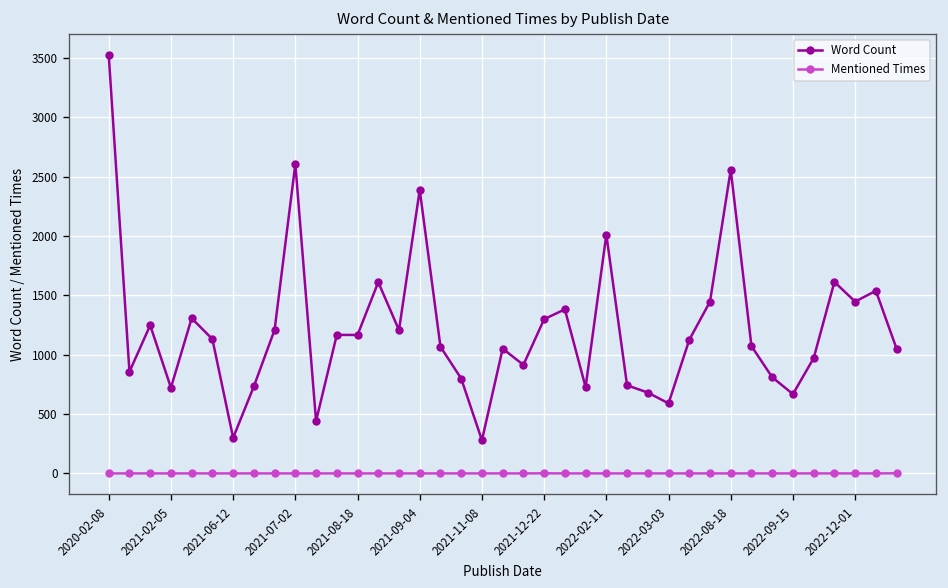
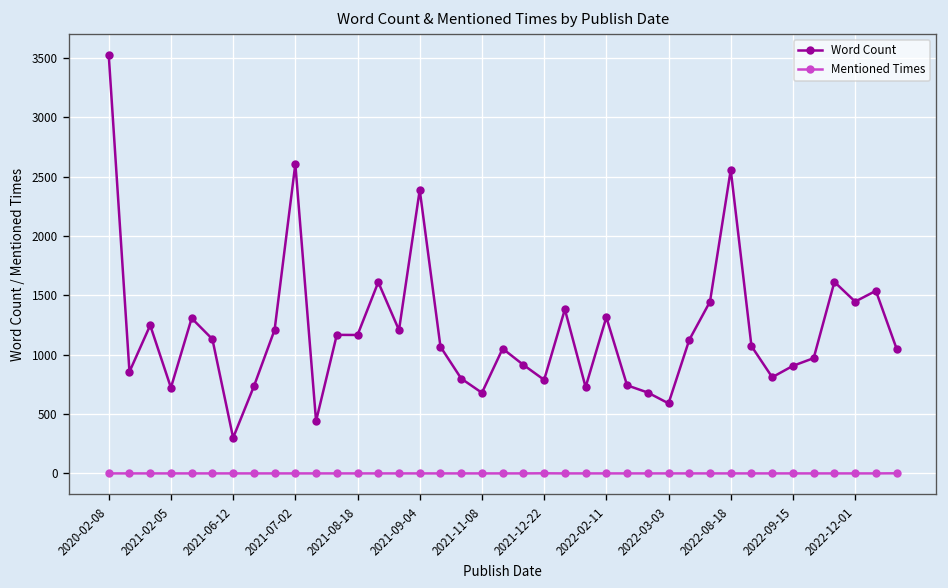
Word Count, 2021-11-08: 300 -> 700
Word Count, 2021-12-22: 1300 -> 800
Word Count, 2022-02-11: 2000 -> 1300
Word Count, 2022-09-15: 700 -> 900
